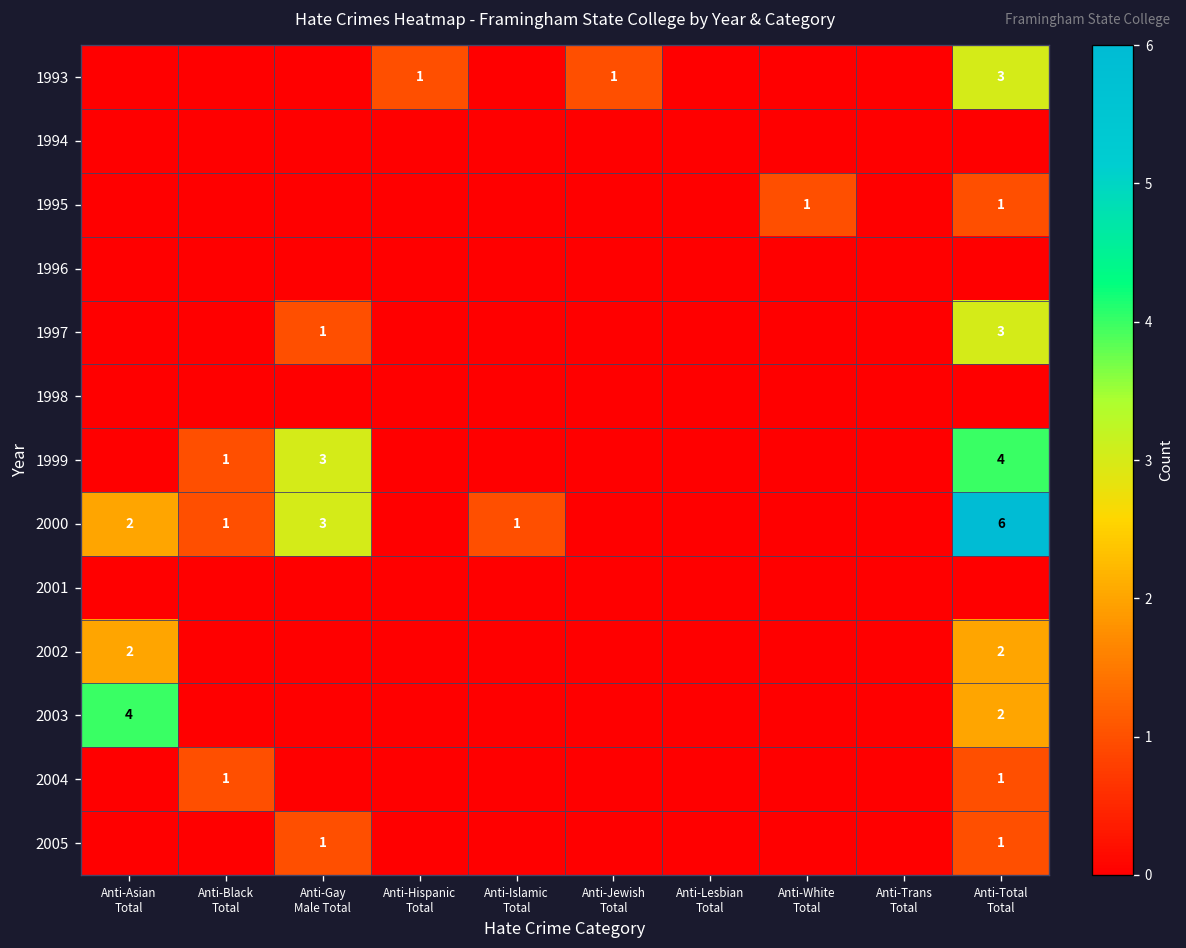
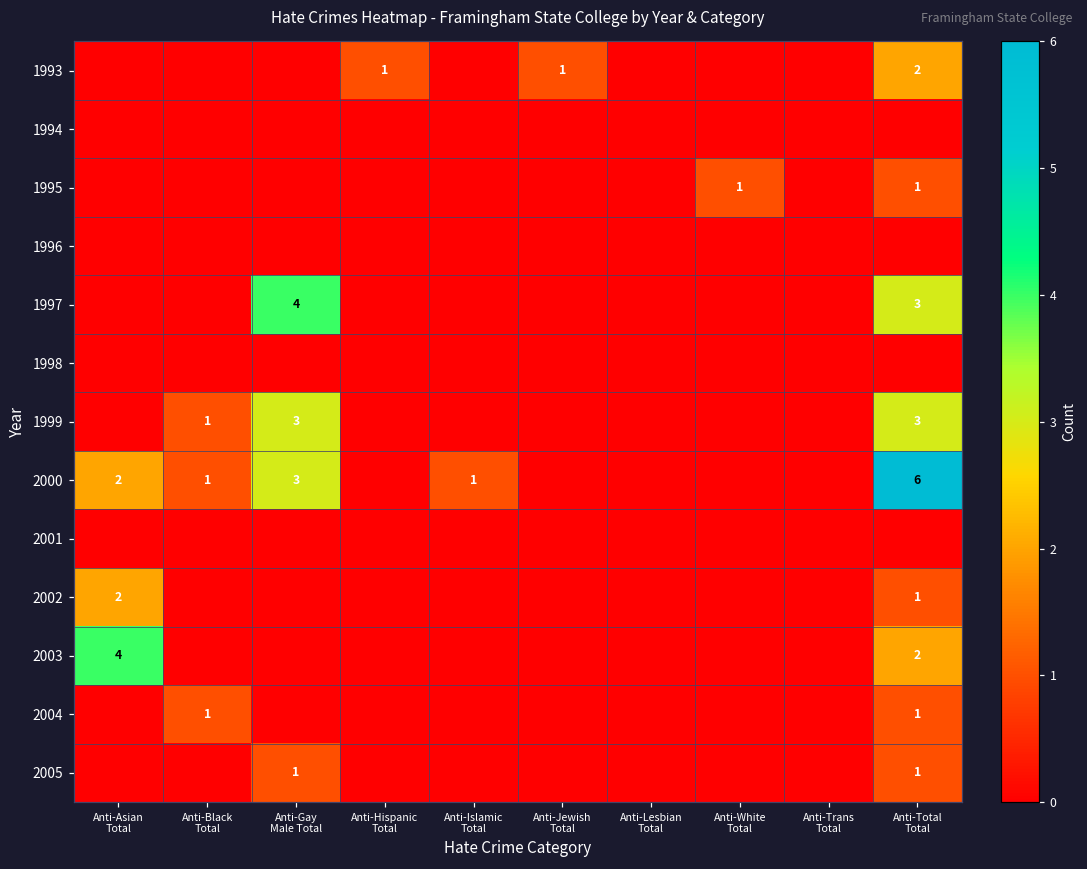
1993, Anti-Total Total: 3 -> 2
1997, Anti-Gay Male Total: 1 -> 4
1999, Anti-Total Total: 4 -> 3
2002, Anti-Total Total: 2 -> 1
